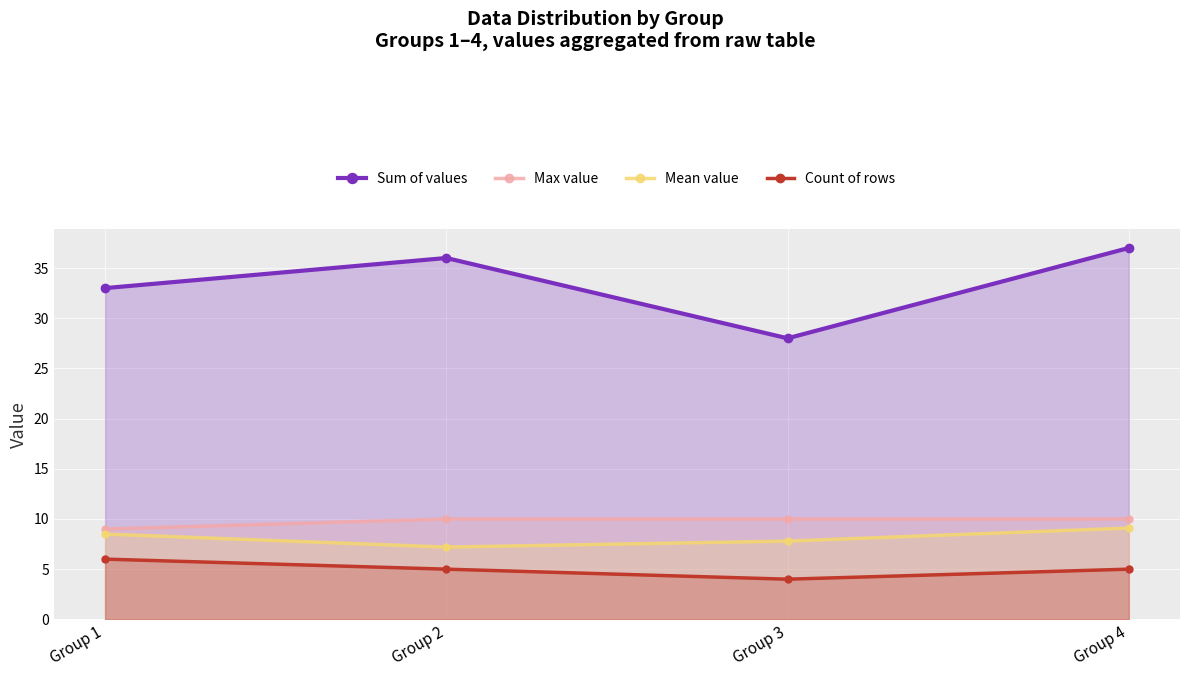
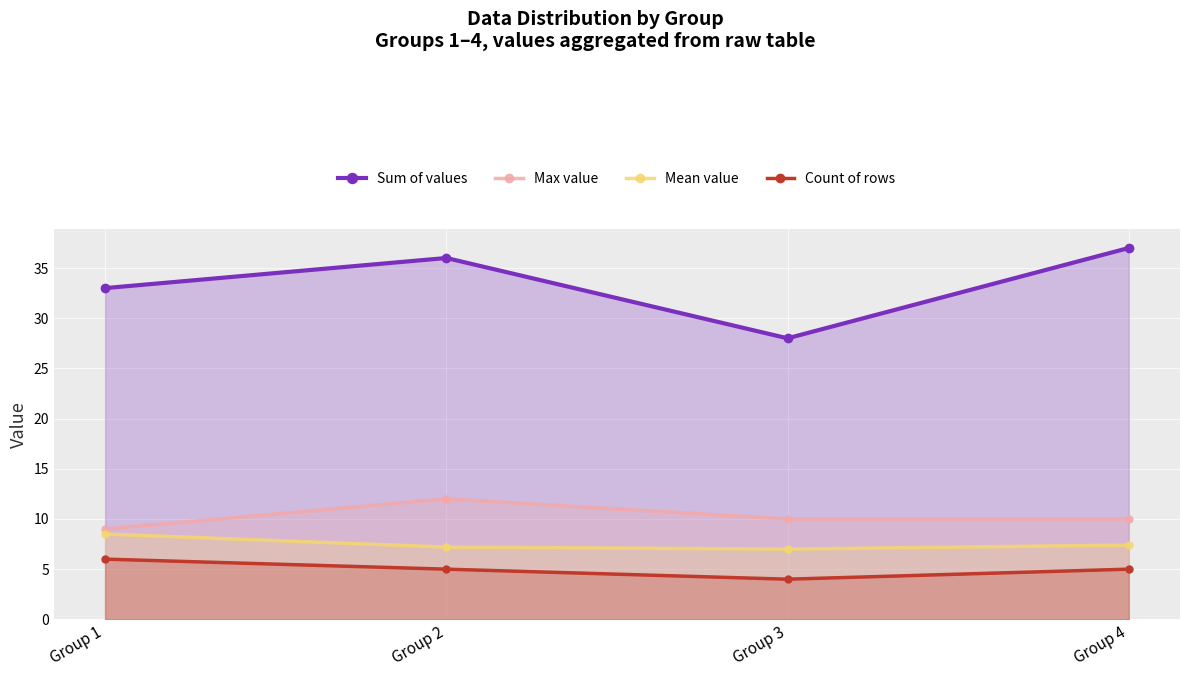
Max value, Group 2: 10 -> 12
Mean value, Group 3: 7.8 -> 7.0
Mean value, Group 4: 9.1 -> 7.4
